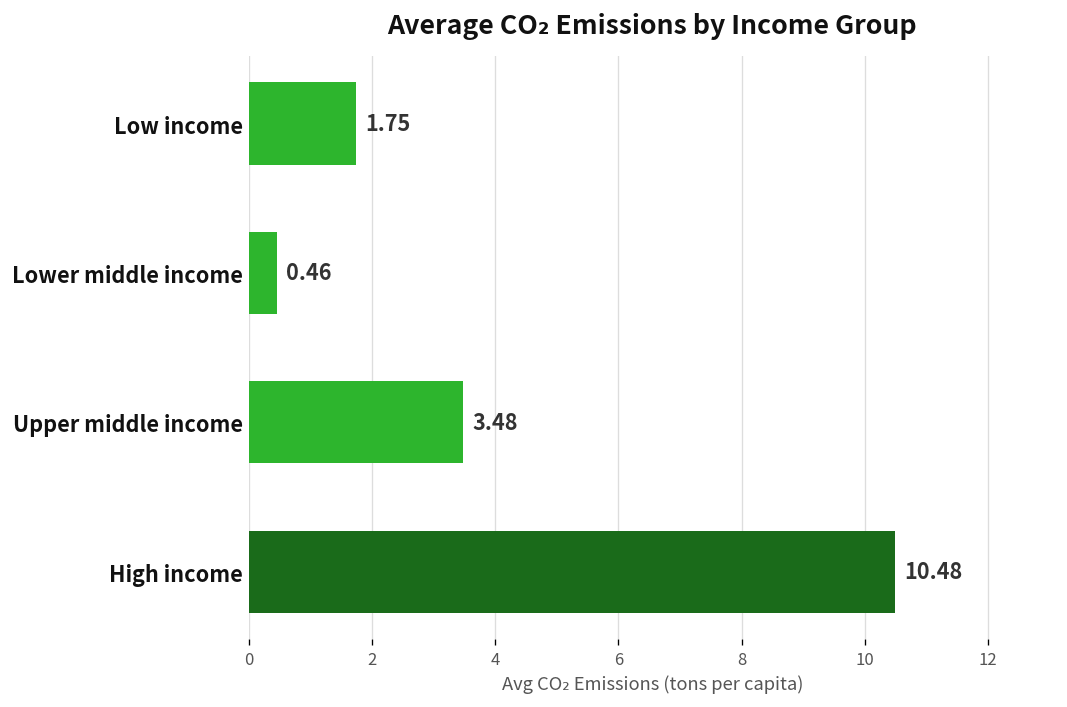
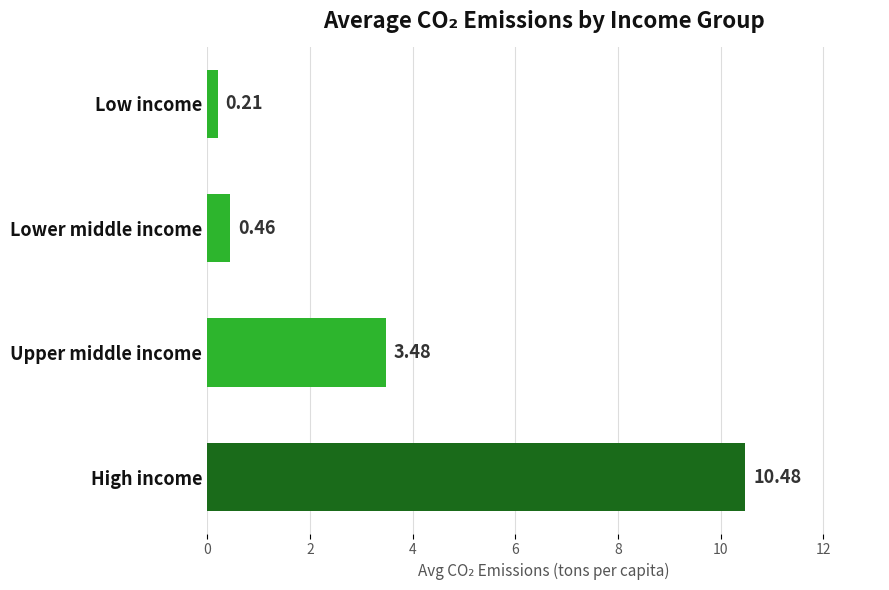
Low income: 1.75 -> 0.21
